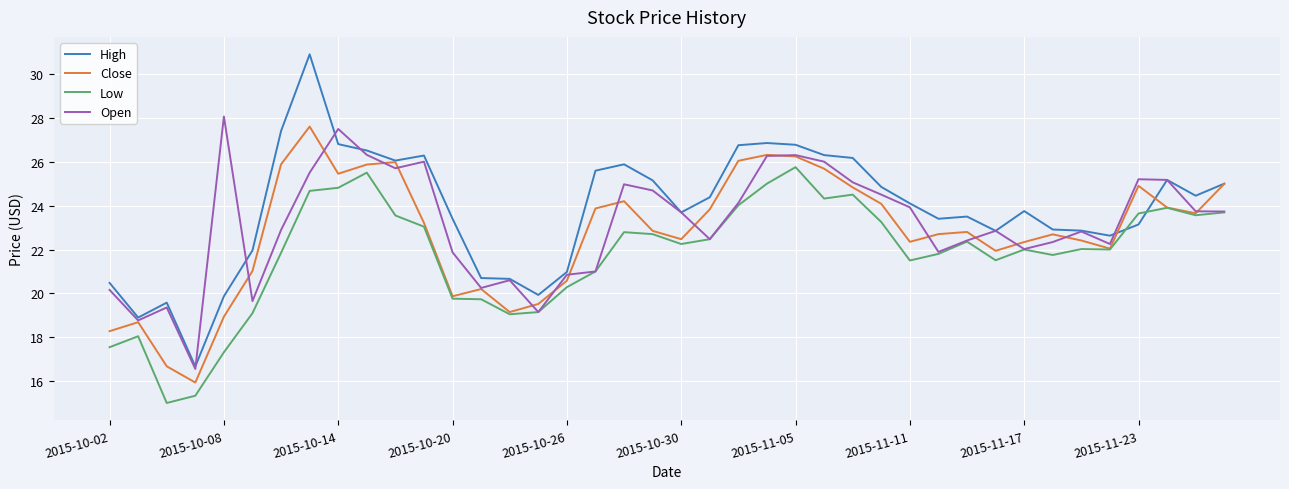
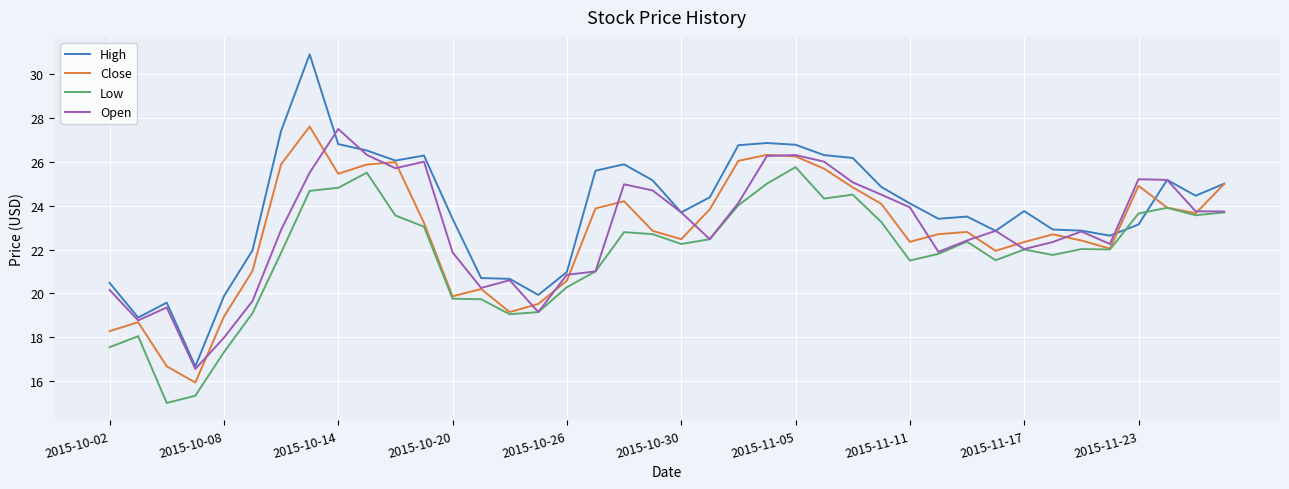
Open, 2015-10-08: 28.1 -> 18.0
